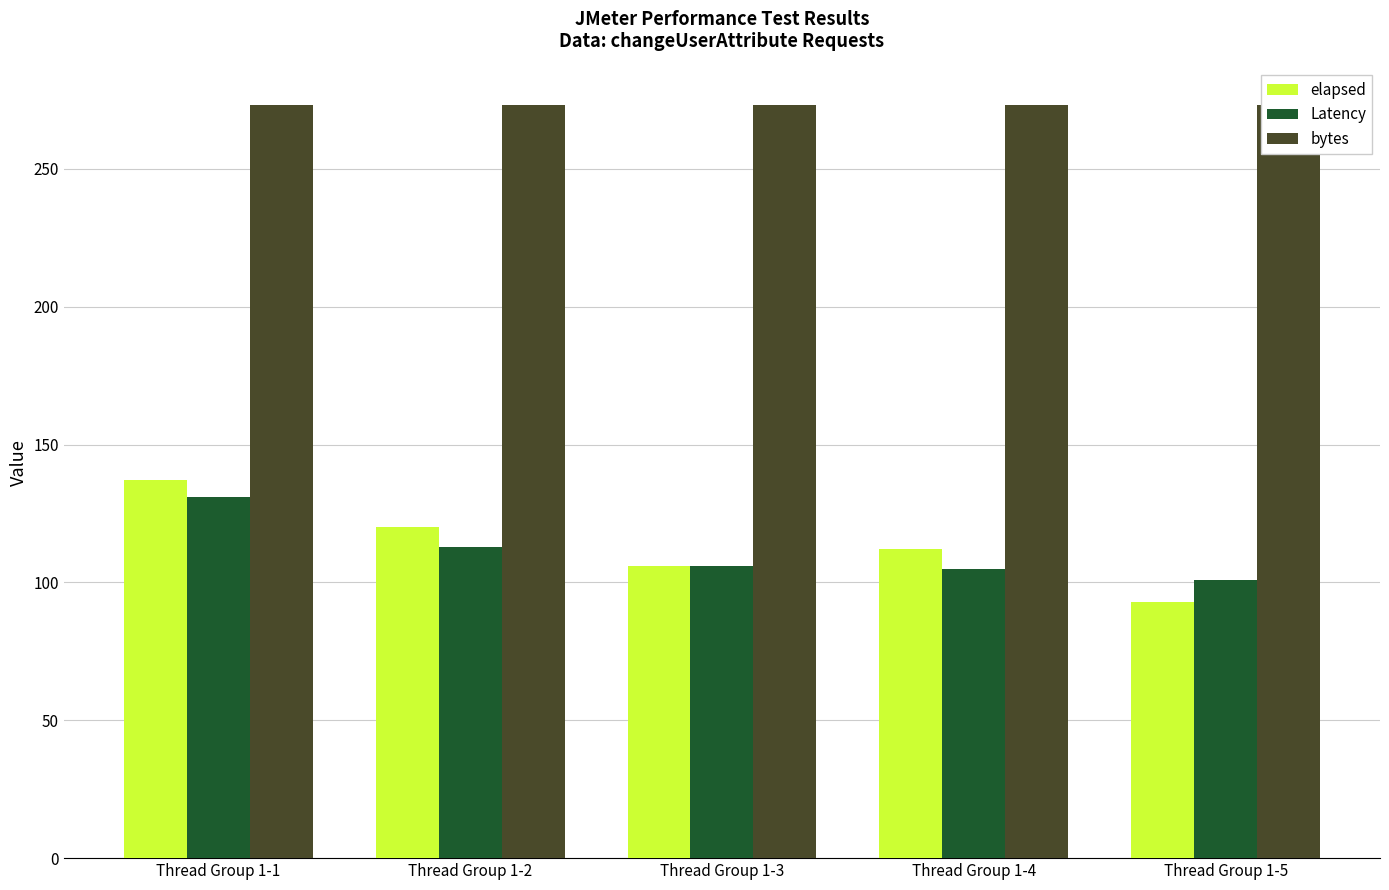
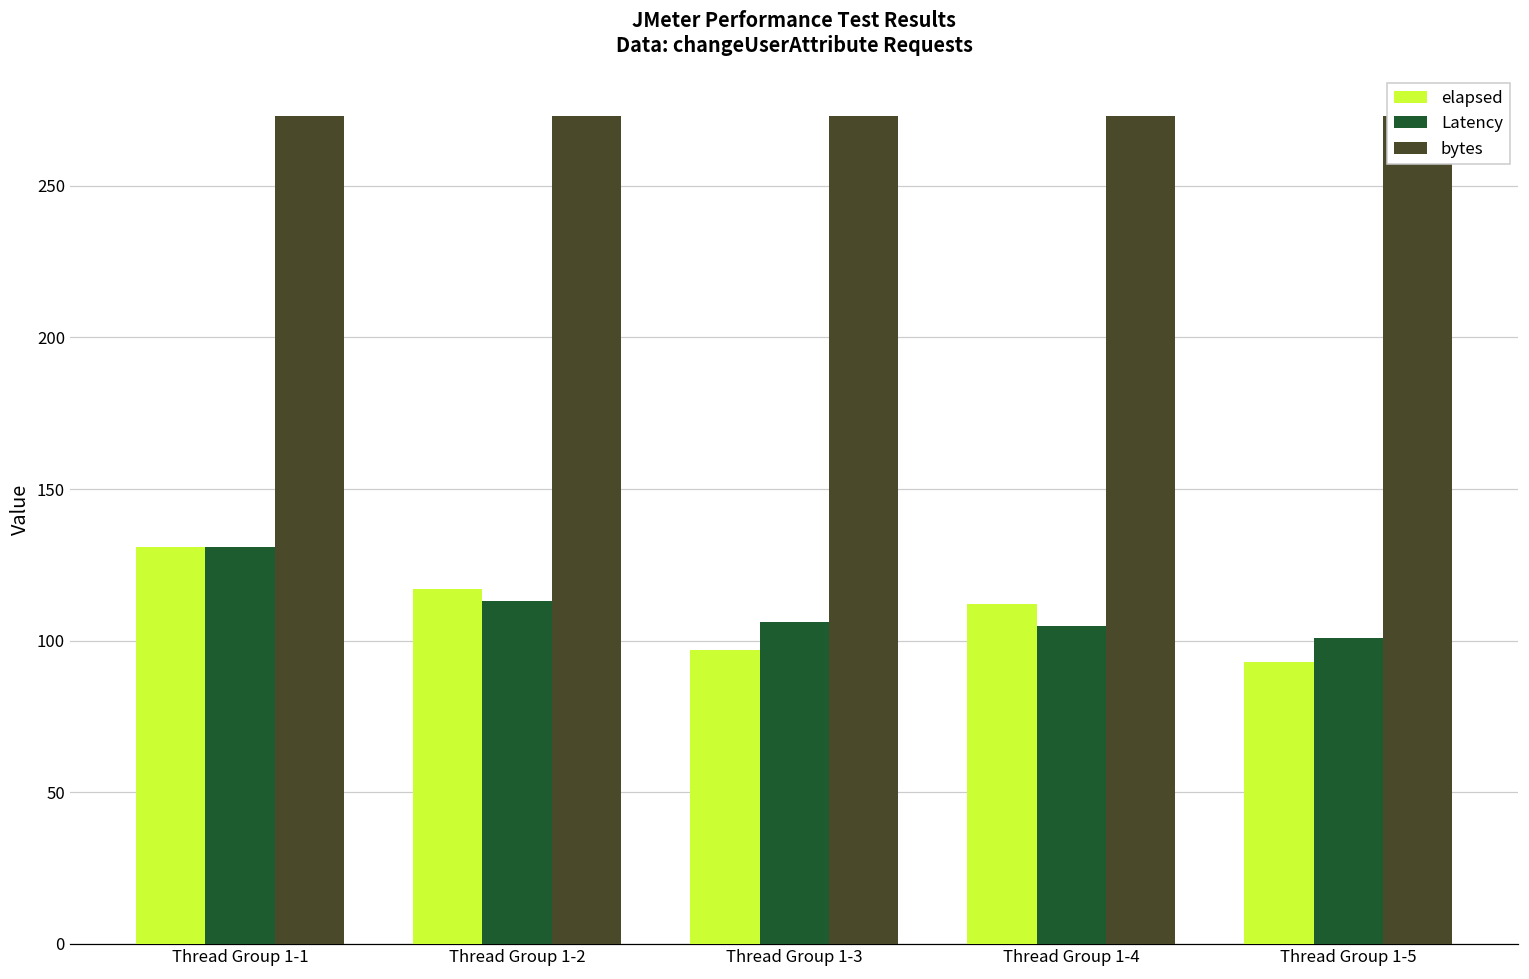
elapsed, Thread Group 1-1: 137 -> 131
elapsed, Thread Group 1-2: 120 -> 117
elapsed, Thread Group 1-3: 106 -> 97
